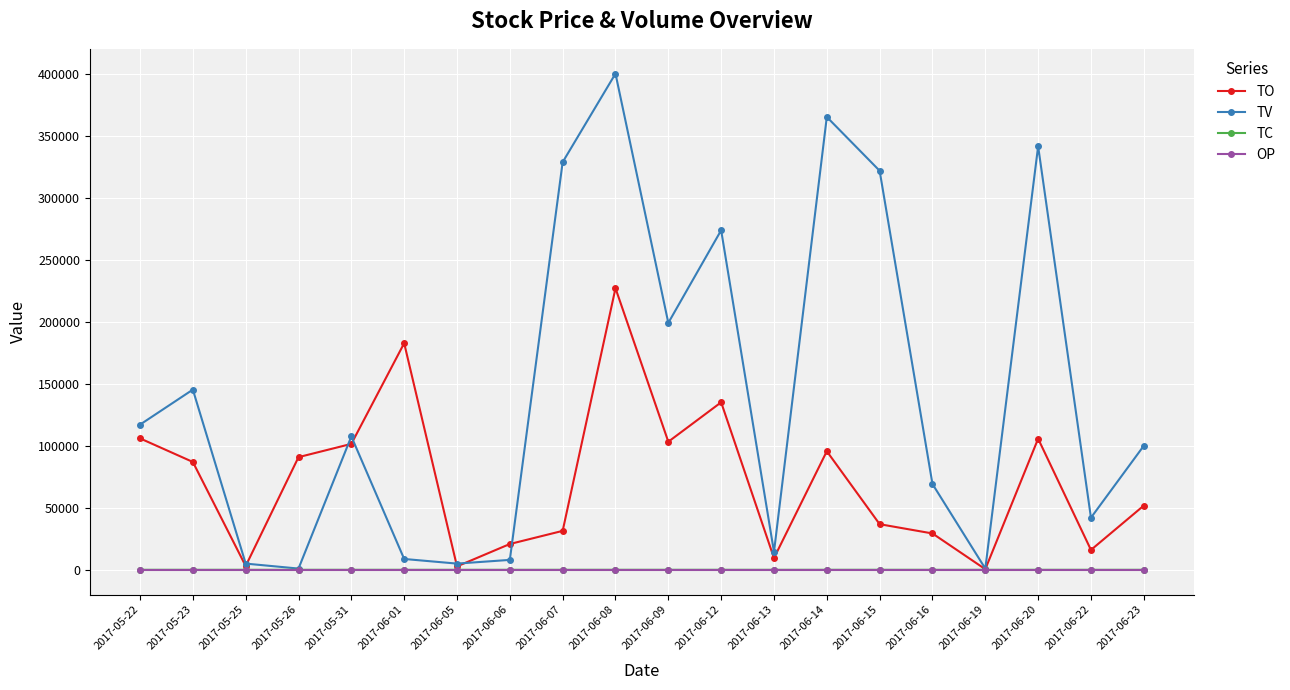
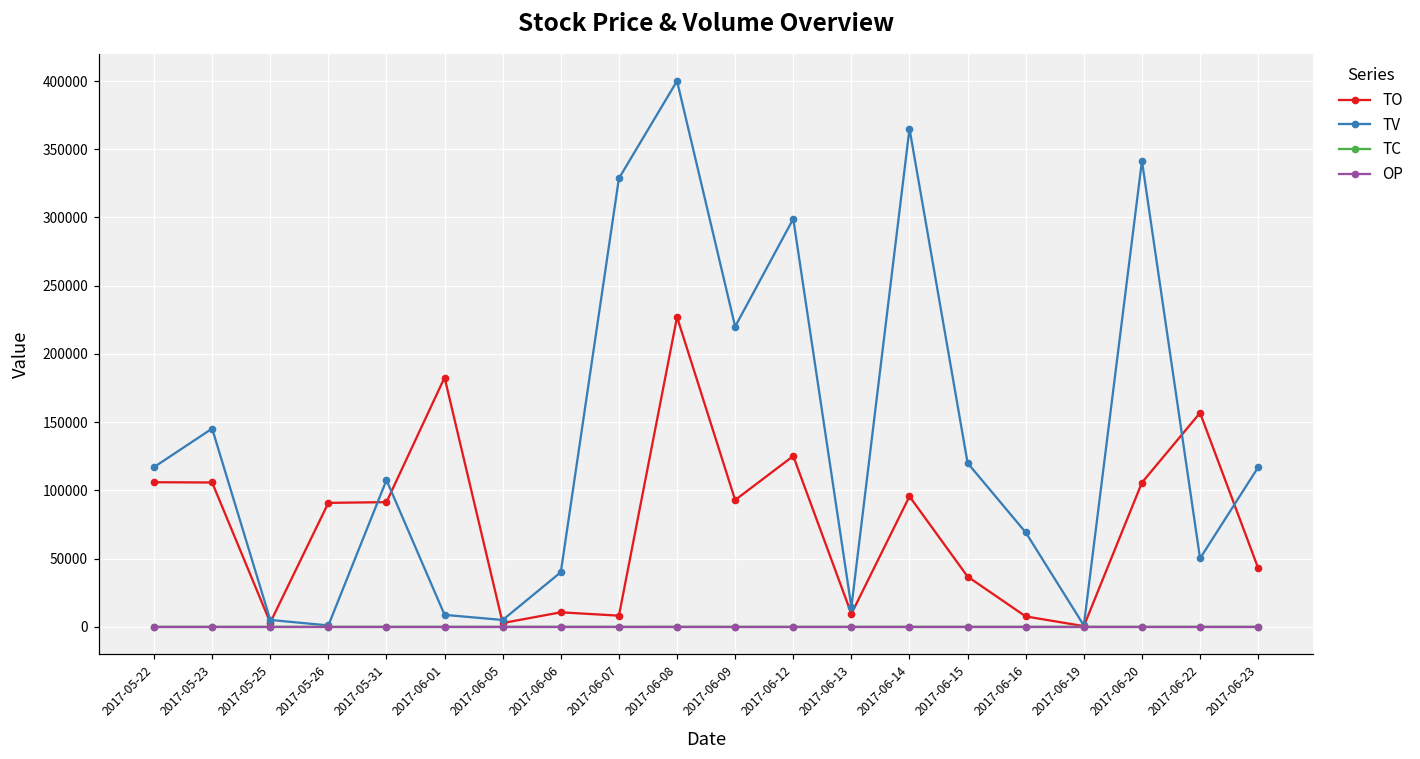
TO, 2017-05-23: 87000 -> 106000
TO, 2017-05-31: 102000 -> 91000
TO, 2017-06-06: 21000 -> 11000
TV, 2017-06-06: 8000 -> 40000
TO, 2017-06-07: 31000 -> 8000
TO, 2017-06-09: 103000 -> 93000
TV, 2017-06-09: 199000 -> 220000
TO, 2017-06-12: 135000 -> 125000
TV, 2017-06-12: 274000 -> 299000
TV, 2017-06-15: 322000 -> 120000
TO, 2017-06-16: 29000 -> 8000
TO, 2017-06-22: 16000 -> 157000
TV, 2017-06-22: 42000 -> 50000
TO, 2017-06-23: 52000 -> 43000
TV, 2017-06-23: 100000 -> 117000
